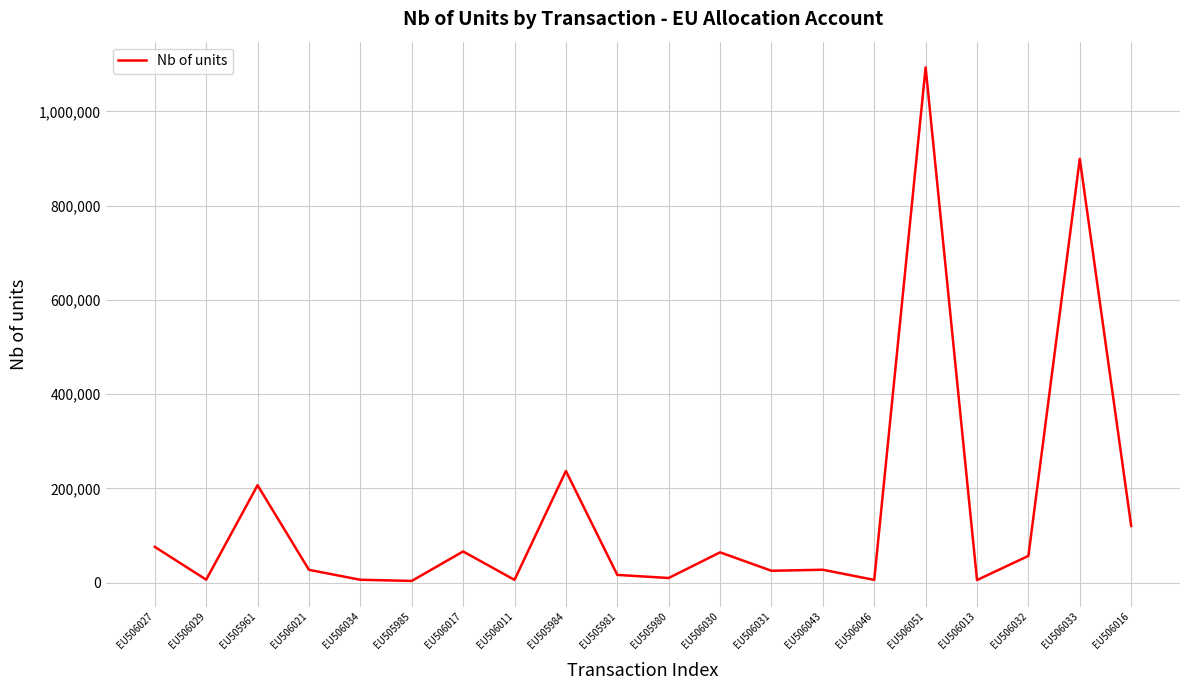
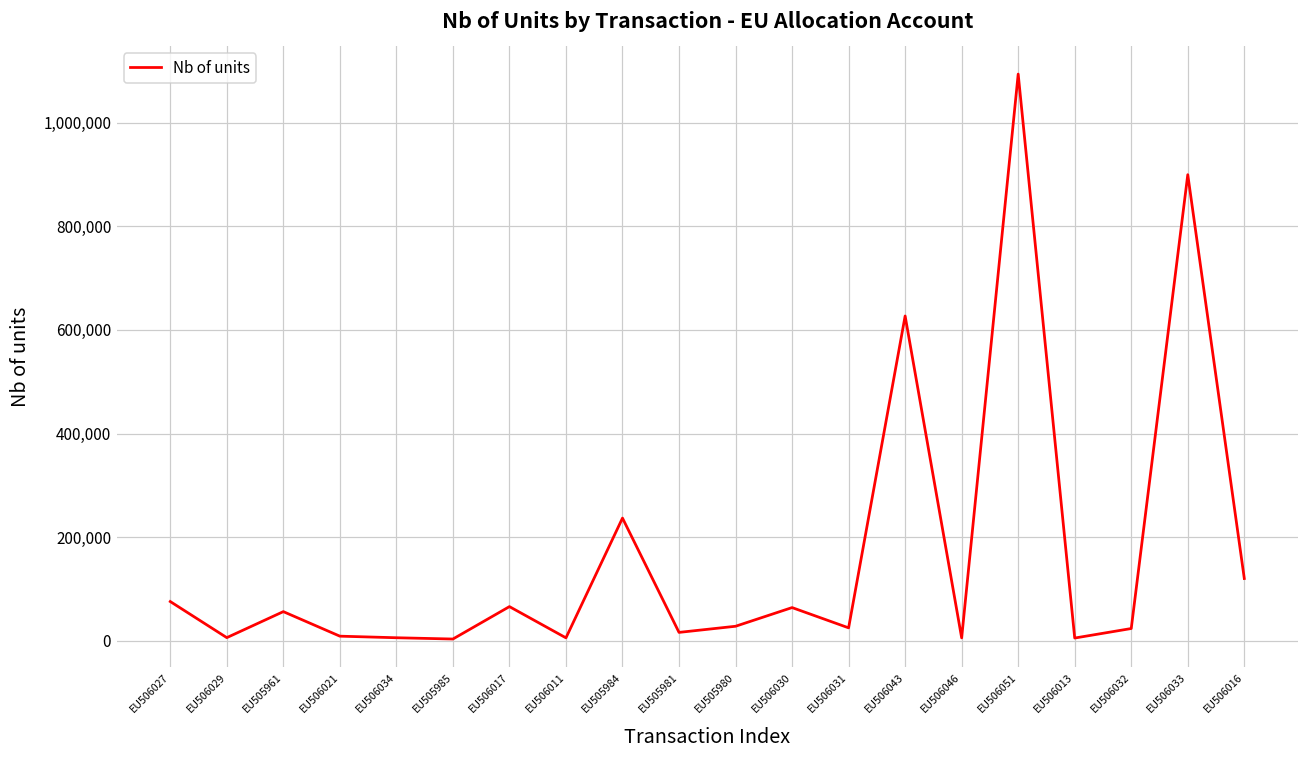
EU505961: 210,000 -> 60,000
EU506021: 30,000 -> 10,000
EU505980: 10,000 -> 30,000
EU506043: 30,000 -> 630,000
EU506032: 60,000 -> 20,000
